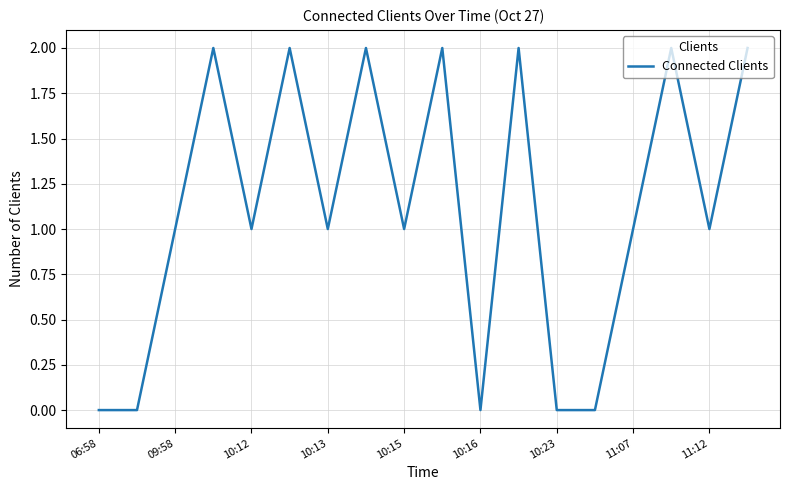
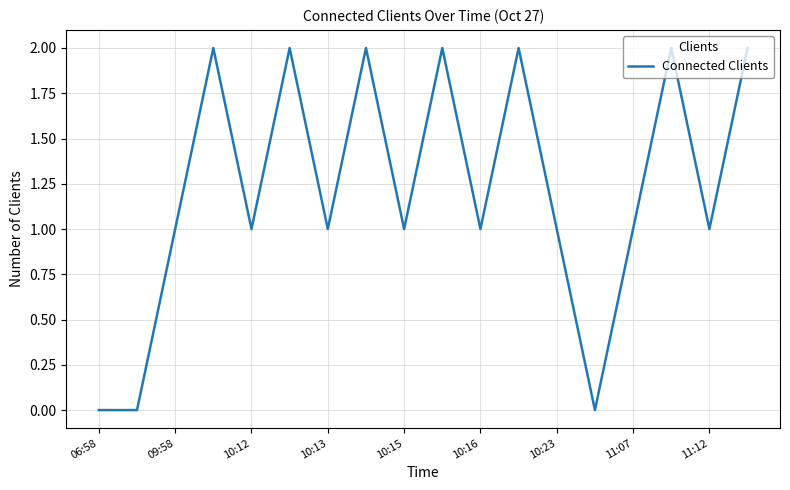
10:16: 0 -> 1
10:23: 0 -> 1
